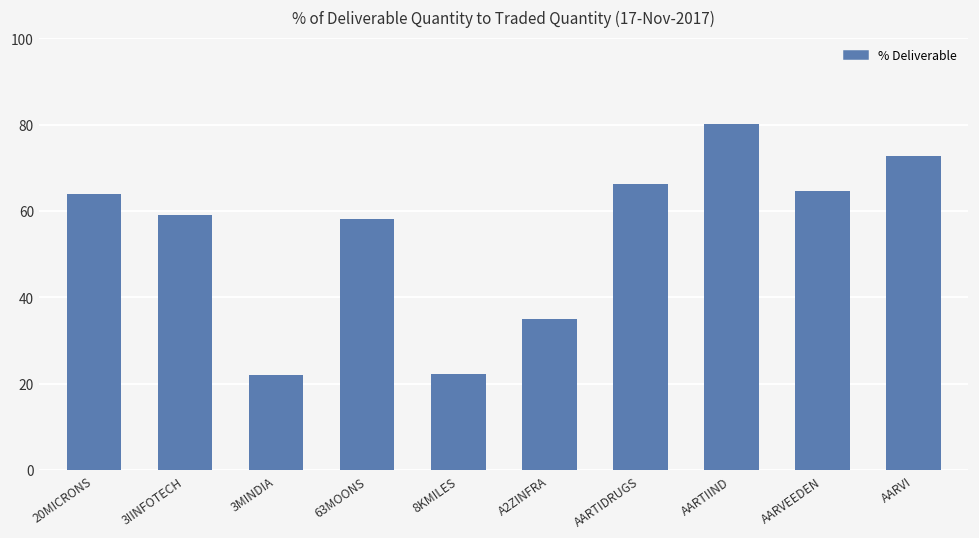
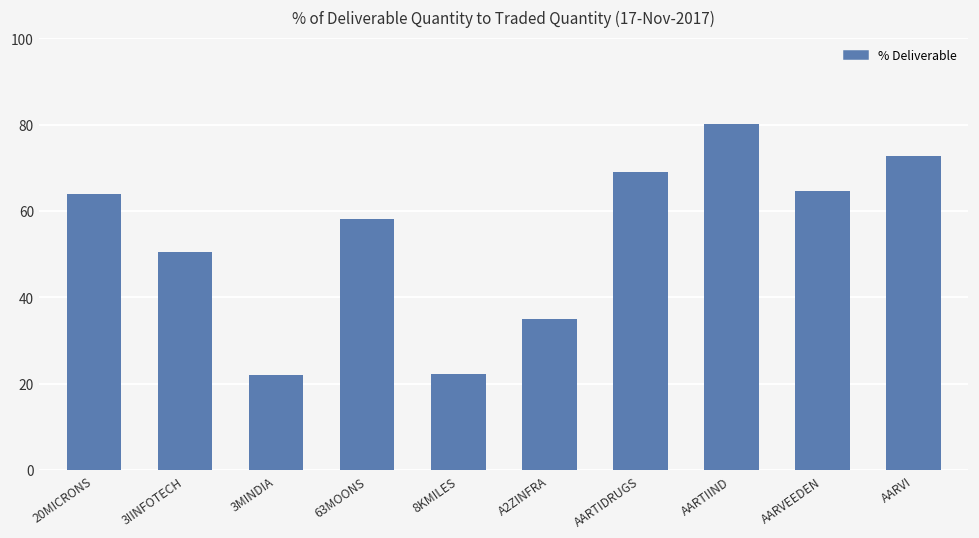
3IINFOTECH: 59 -> 51
AARTIDRUGS: 66 -> 69
